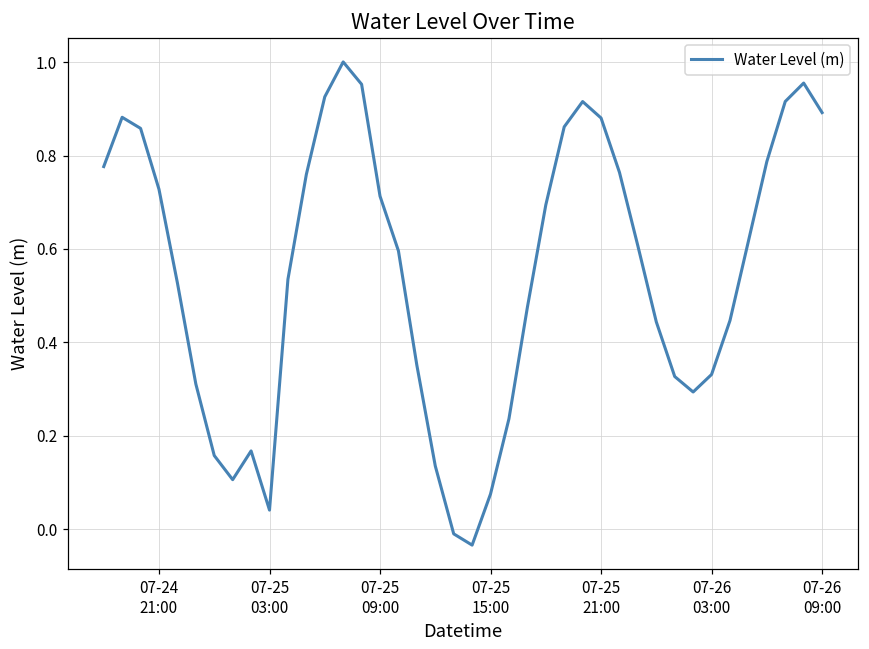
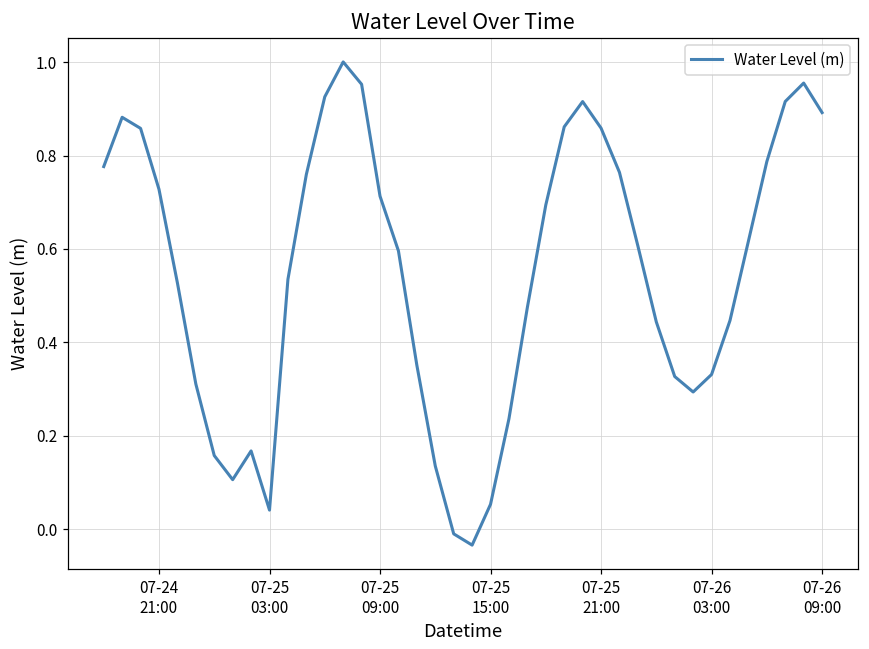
07-25 15:00: 0.08 -> 0.05
07-25 21:00: 0.88 -> 0.86
